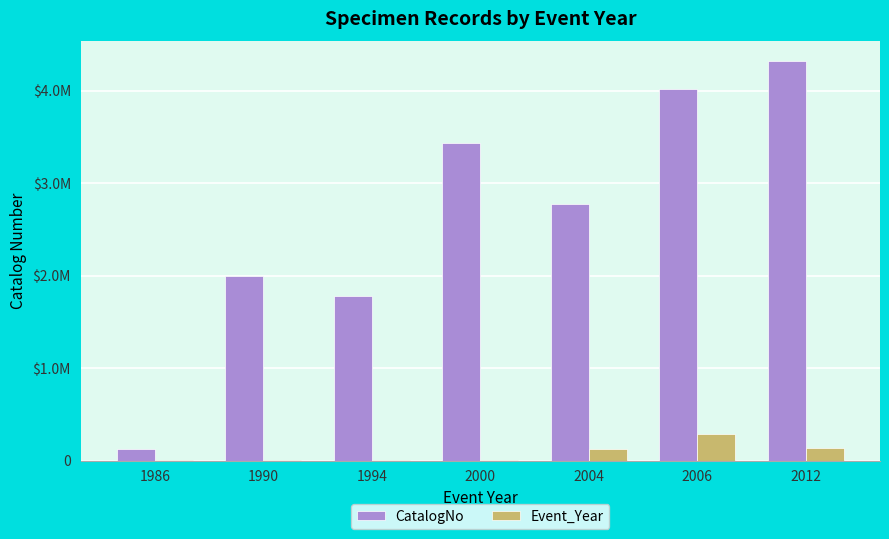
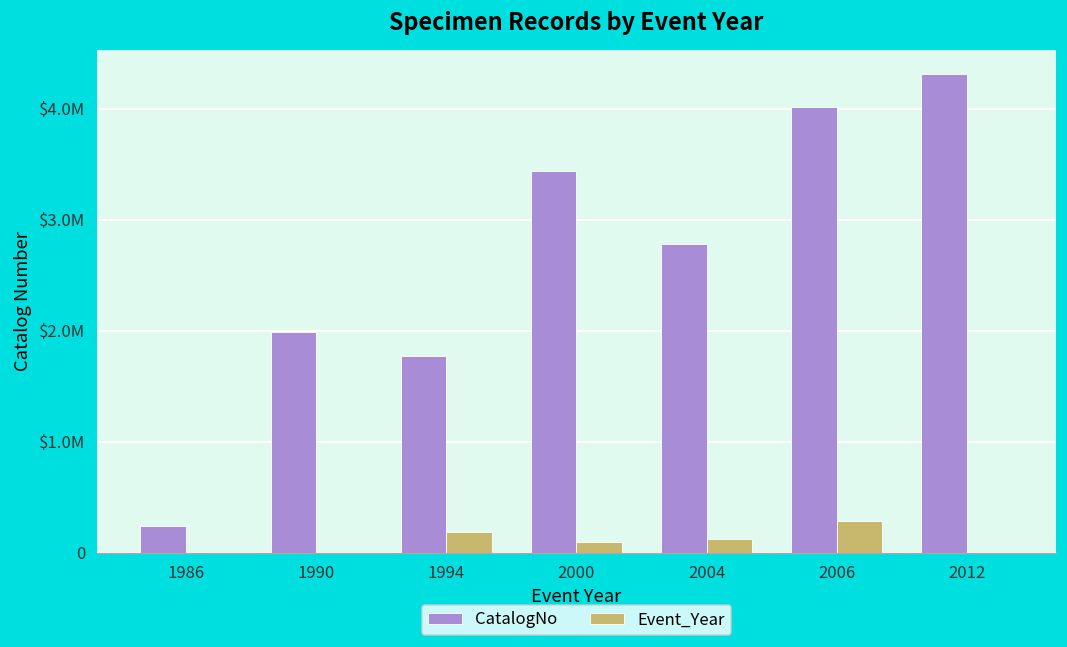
CatalogNo, 1986: $100000 -> $200000
Event_Year, 1994: $0 -> $200000
Event_Year, 2000: $0 -> $100000
Event_Year, 2012: $100000 -> $0
